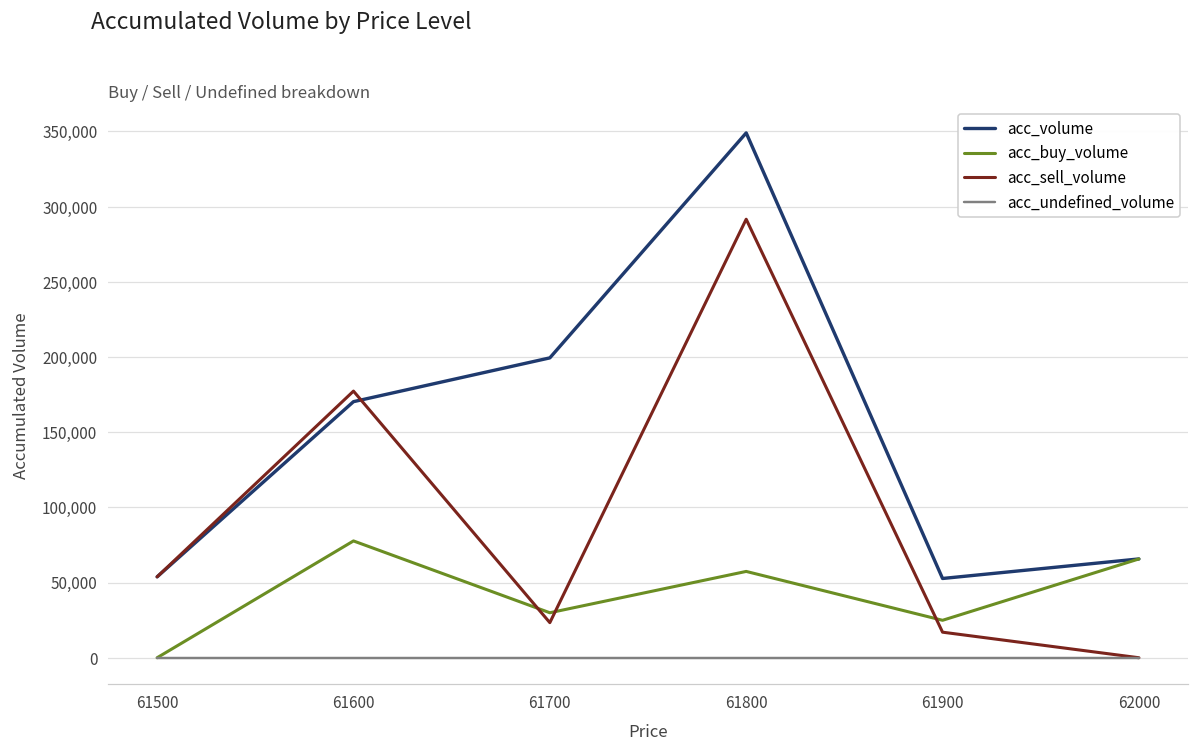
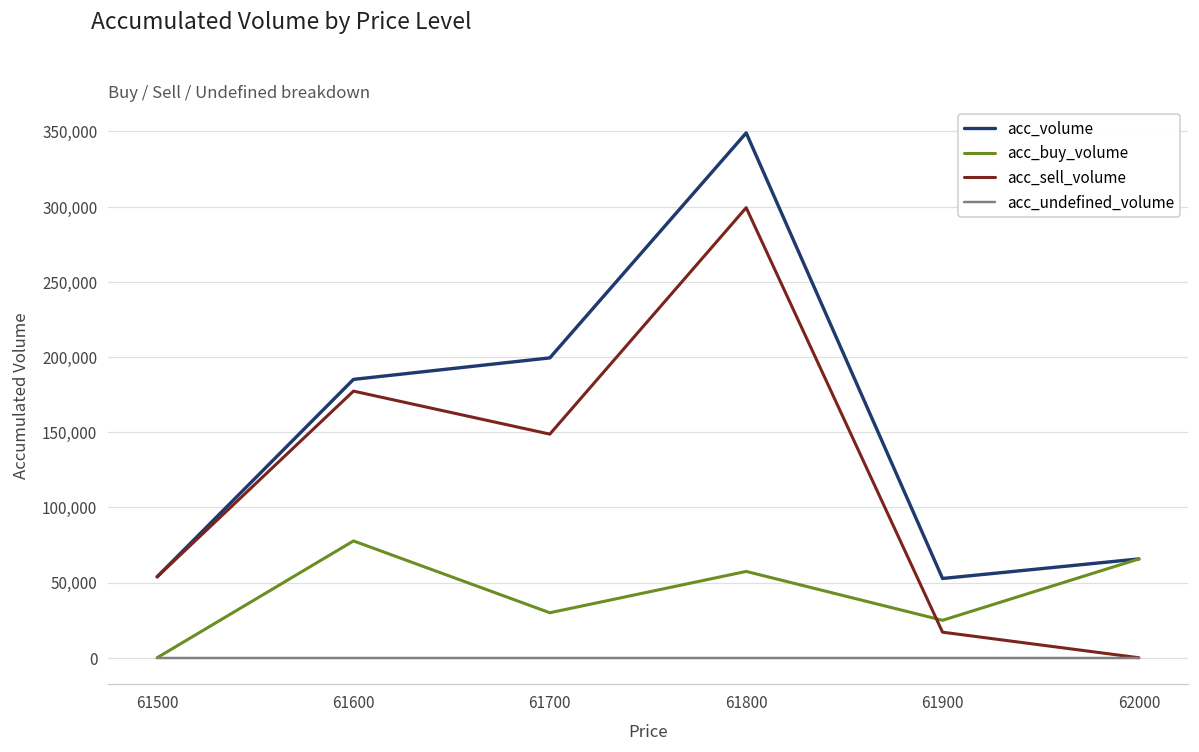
acc_volume, 61600: 170,000 -> 185,000
acc_sell_volume, 61700: 23,000 -> 149,000
acc_sell_volume, 61800: 292,000 -> 299,000
